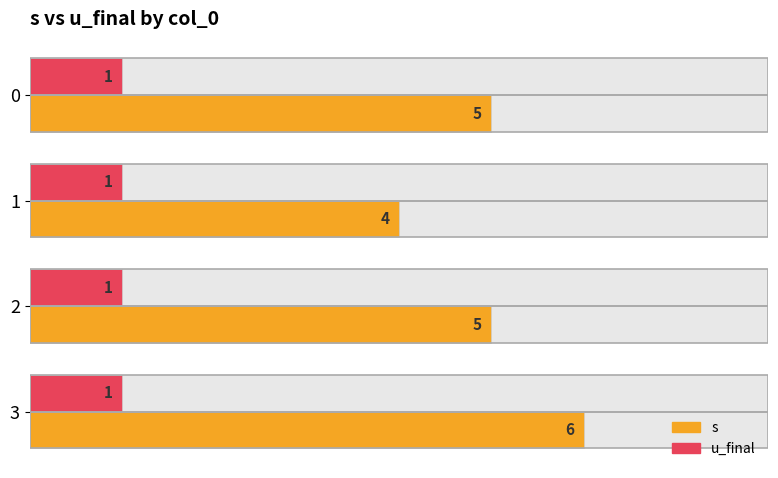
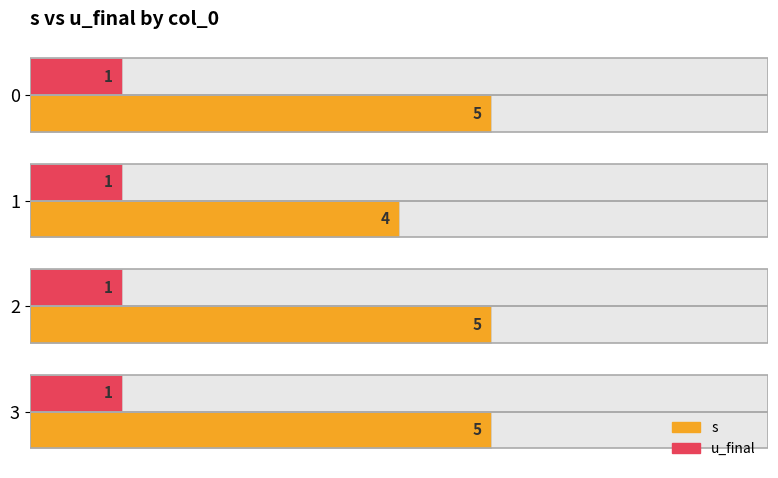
s, 3: 6 -> 5
